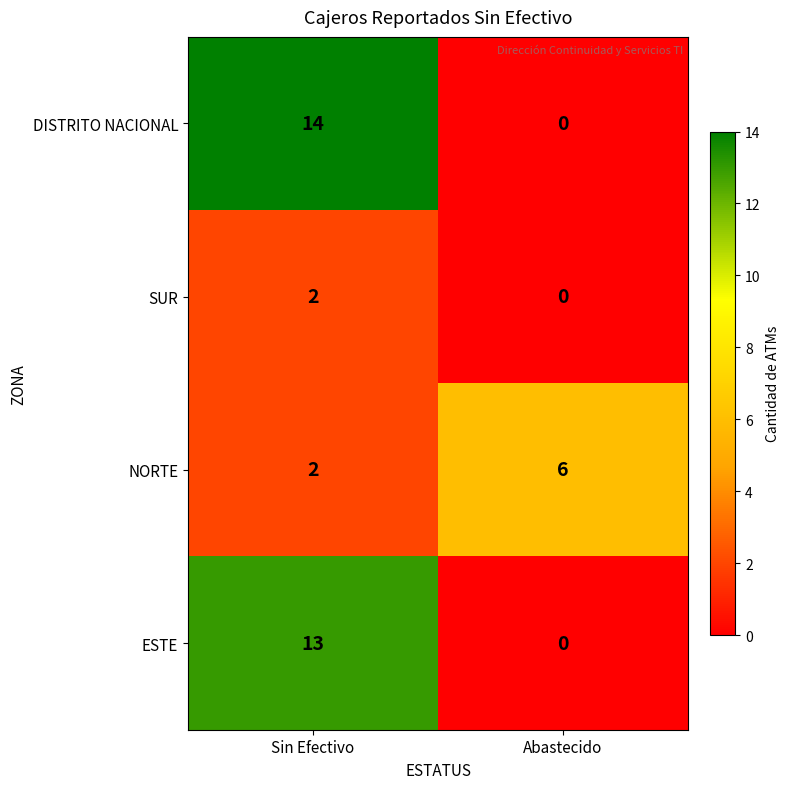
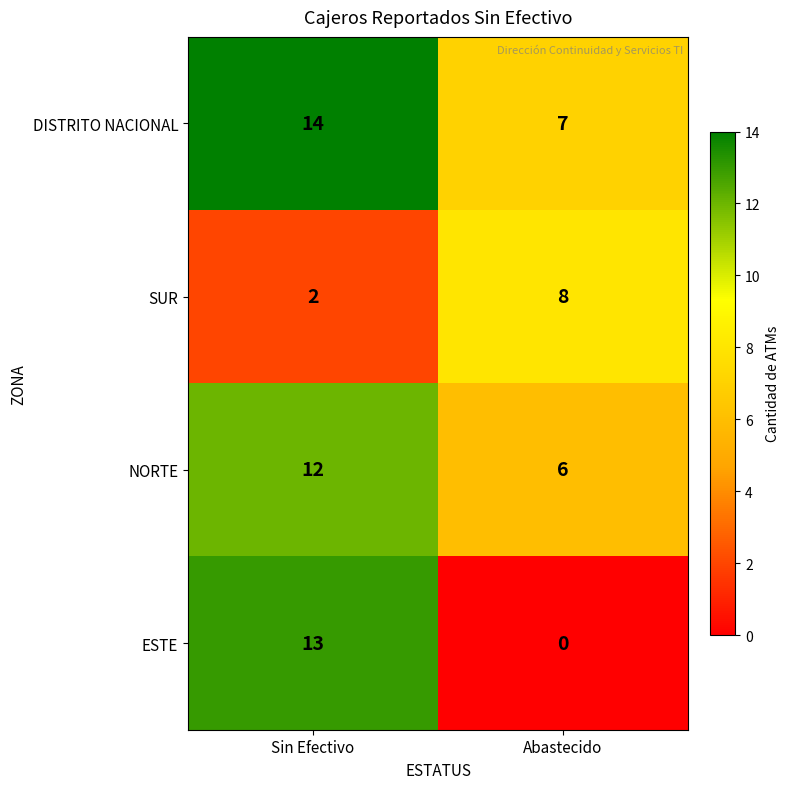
DISTRITO NACIONAL, Abastecido: 0 -> 7
SUR, Abastecido: 0 -> 8
NORTE, Sin Efectivo: 2 -> 12
